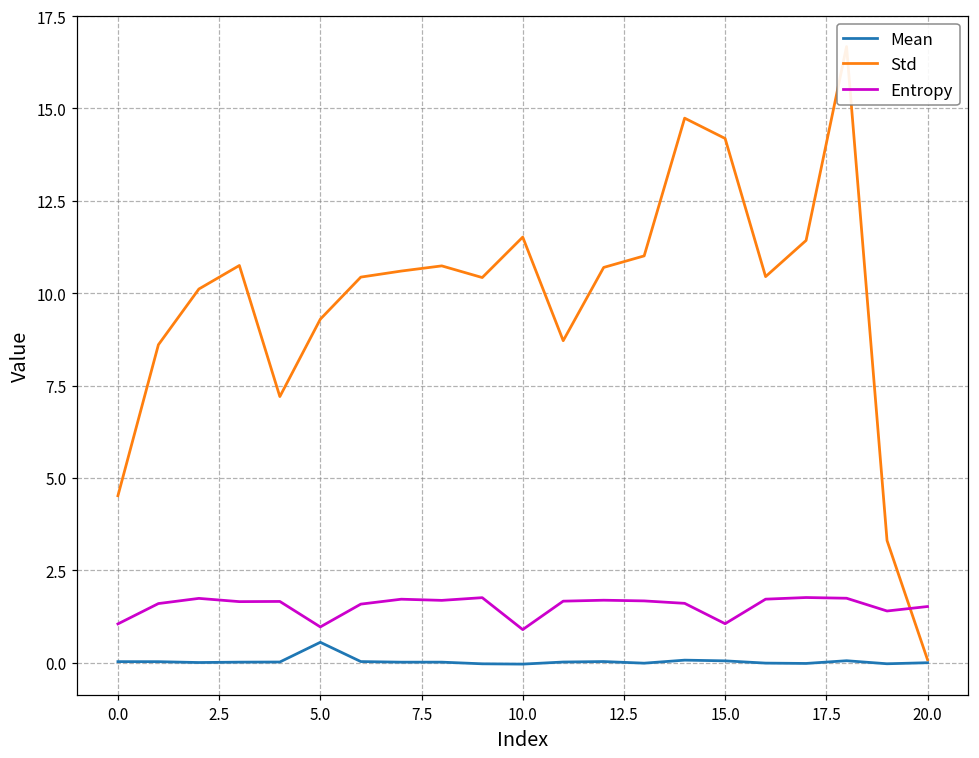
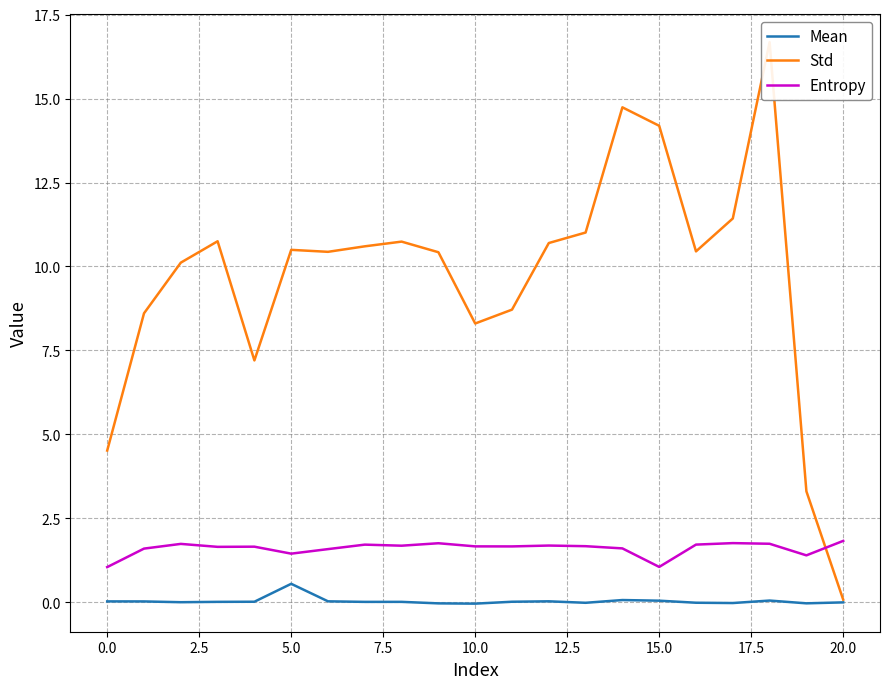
Std, 5.0: 9.3 -> 10.5
Entropy, 5.0: 1.0 -> 1.5
Std, 10.0: 11.5 -> 8.3
Entropy, 10.0: 0.9 -> 1.7
Entropy, 20.0: 1.5 -> 1.8
